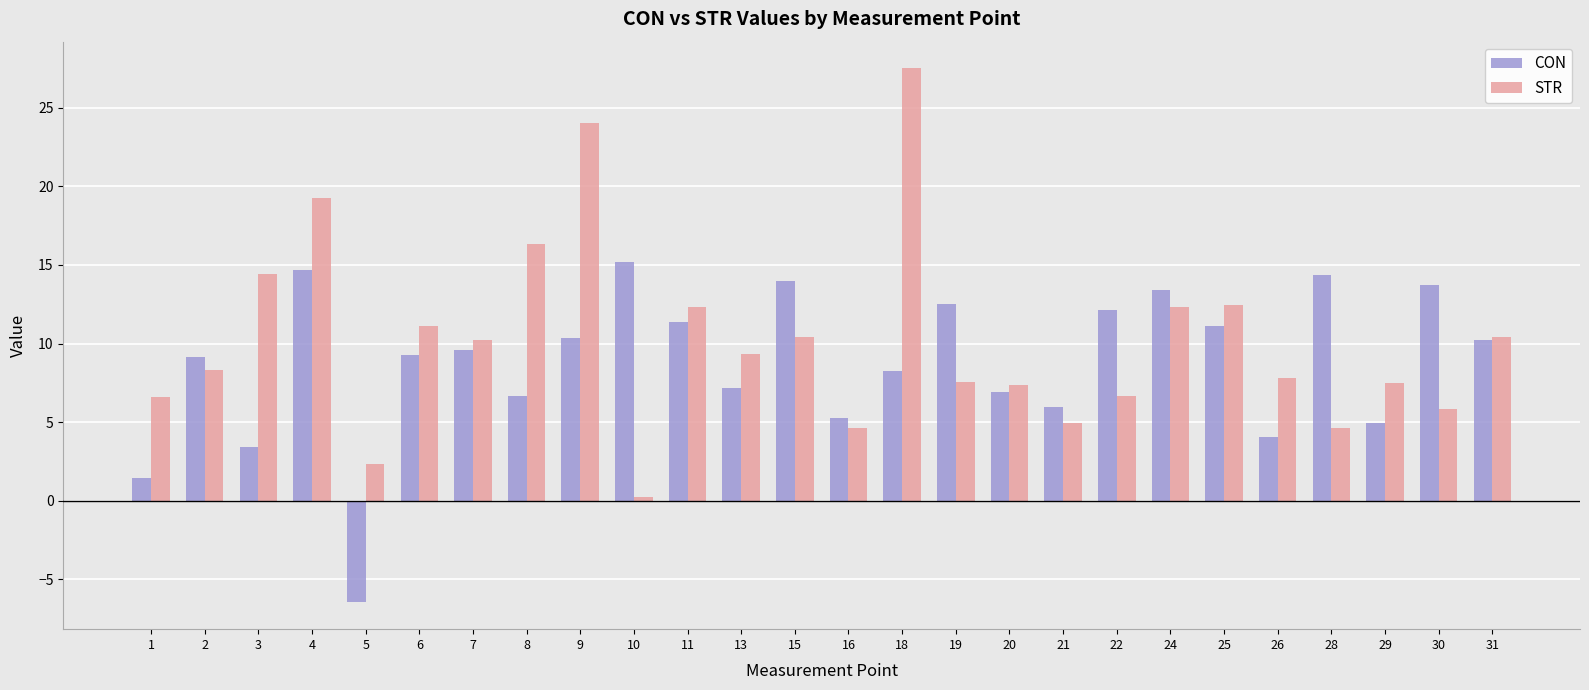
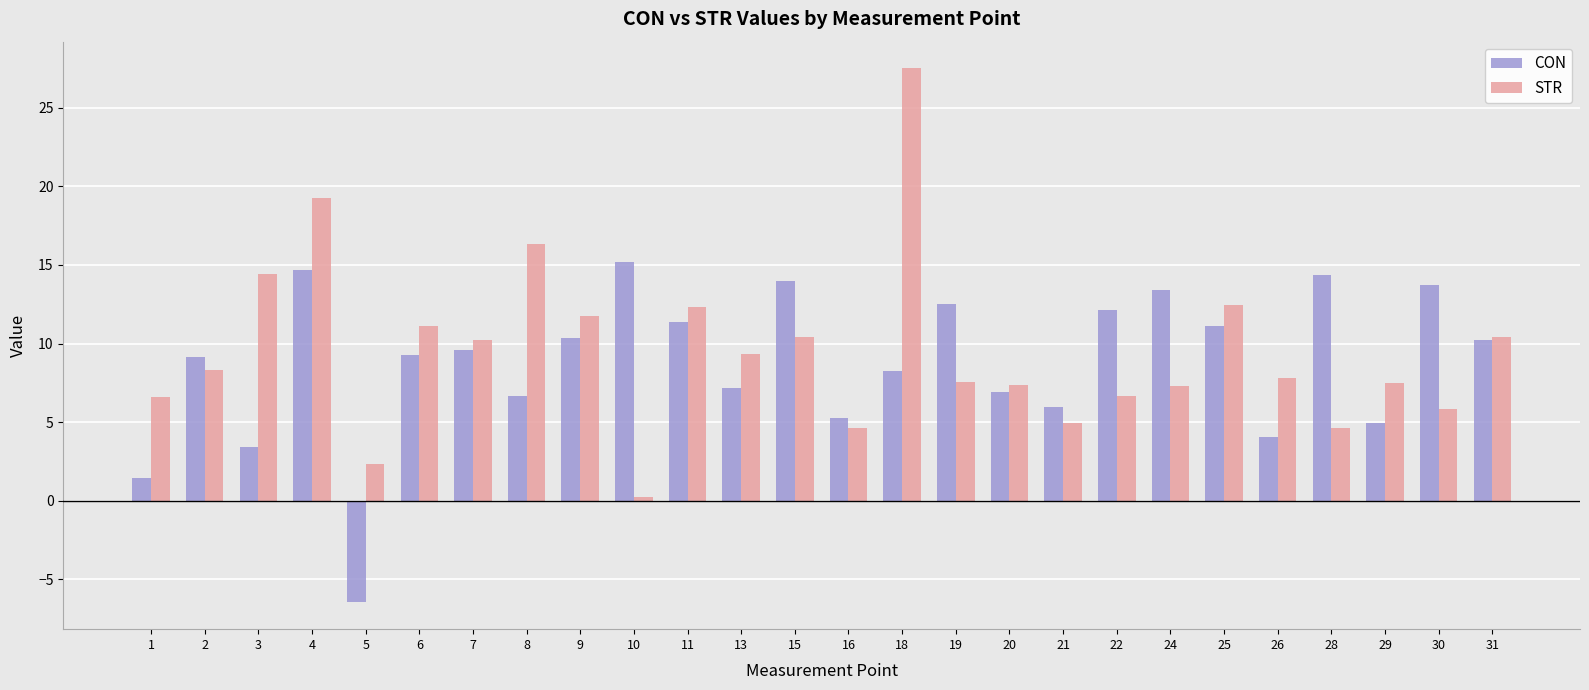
STR, 9: 24.0 -> 11.8
STR, 24: 12.3 -> 7.3
